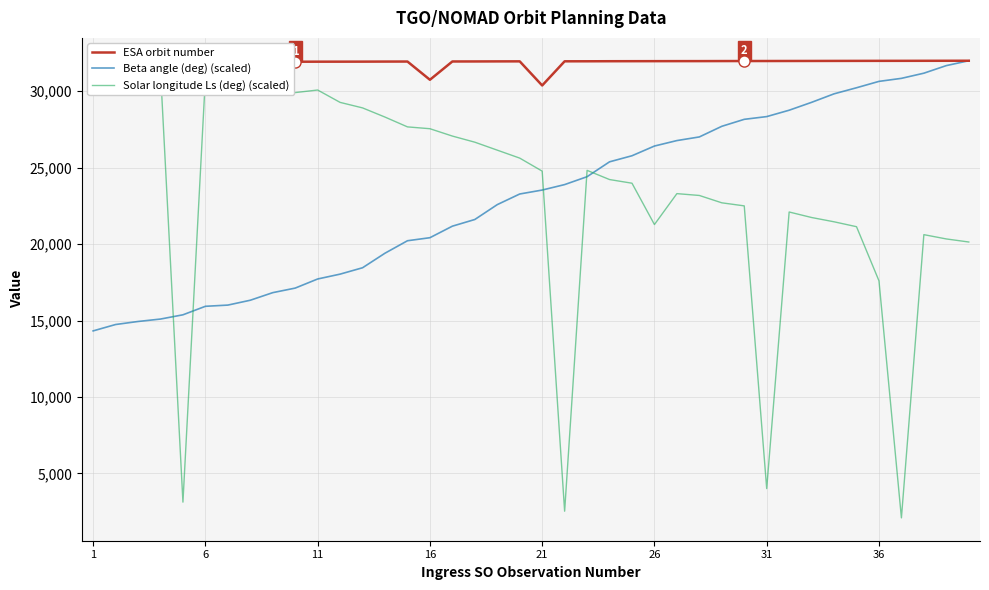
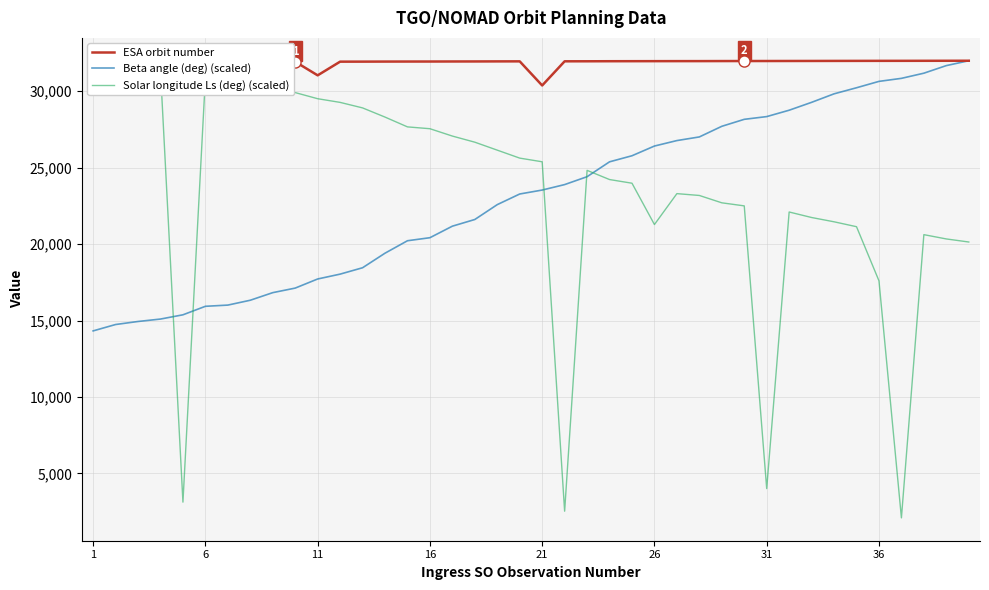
ESA orbit number, 11: 31,900 -> 31,000
Solar longitude Ls (deg) (scaled), 11: 30,100 -> 29,500
ESA orbit number, 16: 30,800 -> 31,900
Solar longitude Ls (deg) (scaled), 21: 24,800 -> 25,400
